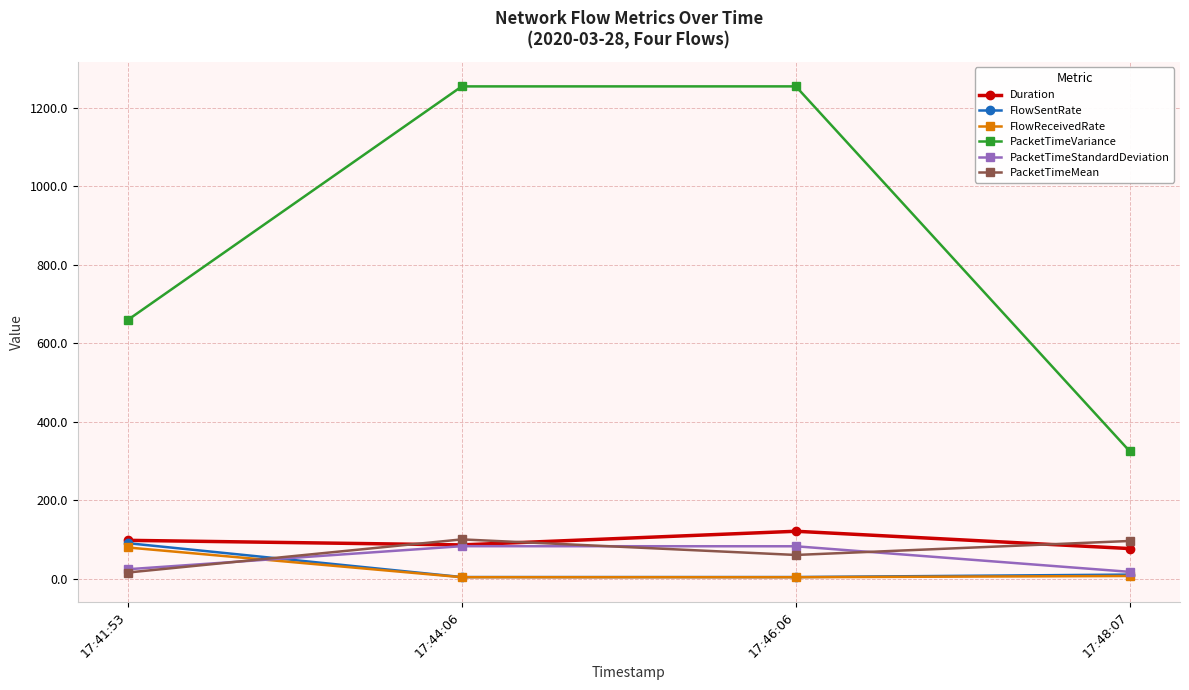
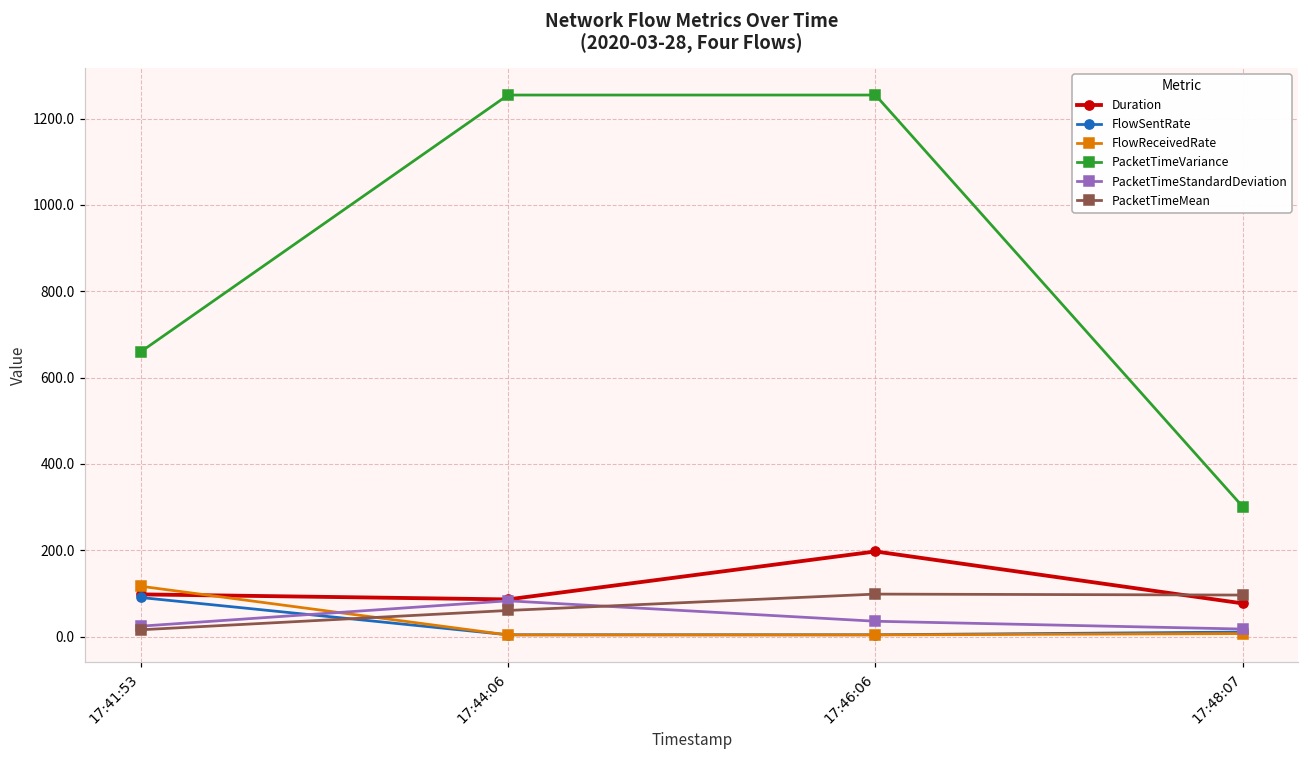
FlowReceivedRate, 17:41:53: 80 -> 120
PacketTimeMean, 17:44:06: 100 -> 60
Duration, 17:46:06: 120 -> 200
PacketTimeStandardDeviation, 17:46:06: 80 -> 40
PacketTimeMean, 17:46:06: 60 -> 100
PacketTimeVariance, 17:48:07: 320 -> 300
